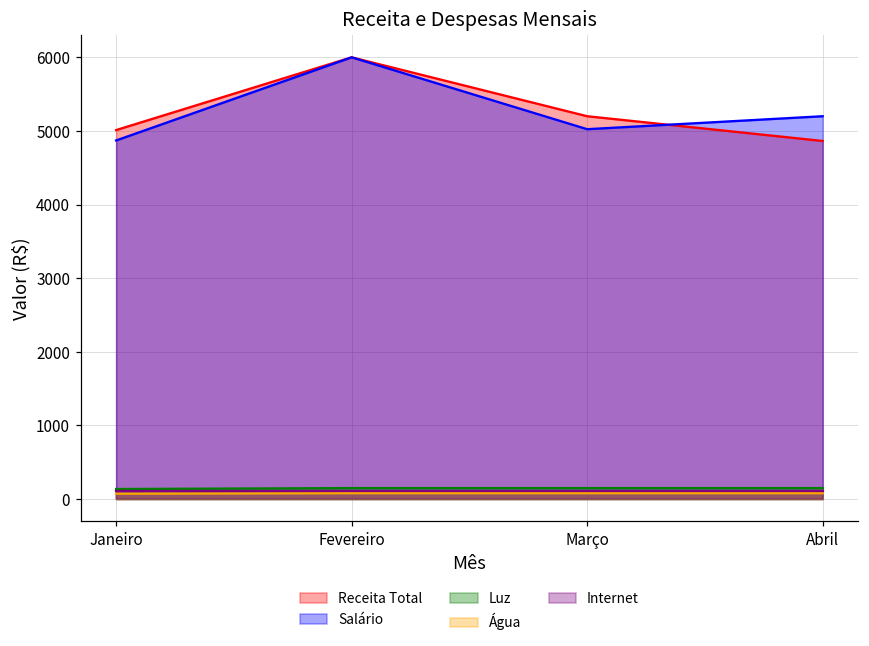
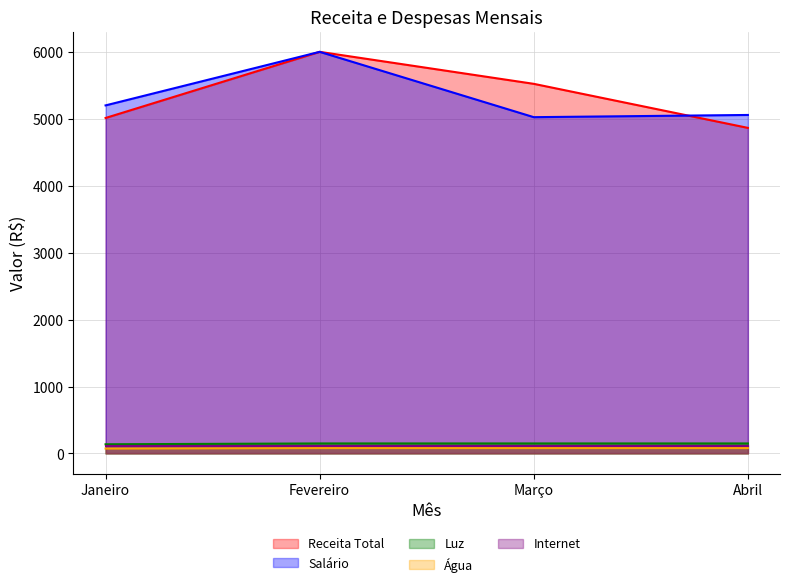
Salário, Janeiro: 4900 -> 5200
Receita Total, Março: 5200 -> 5500
Salário, Abril: 5200 -> 5100
